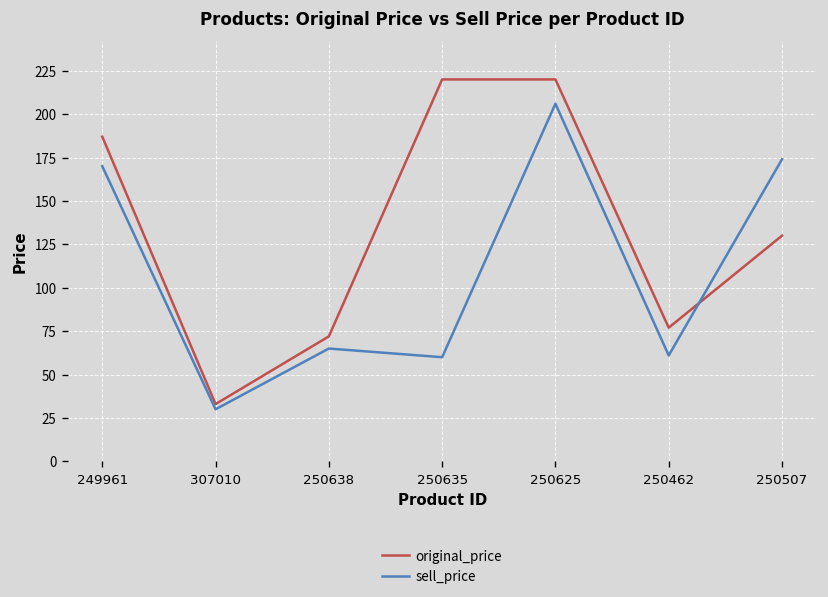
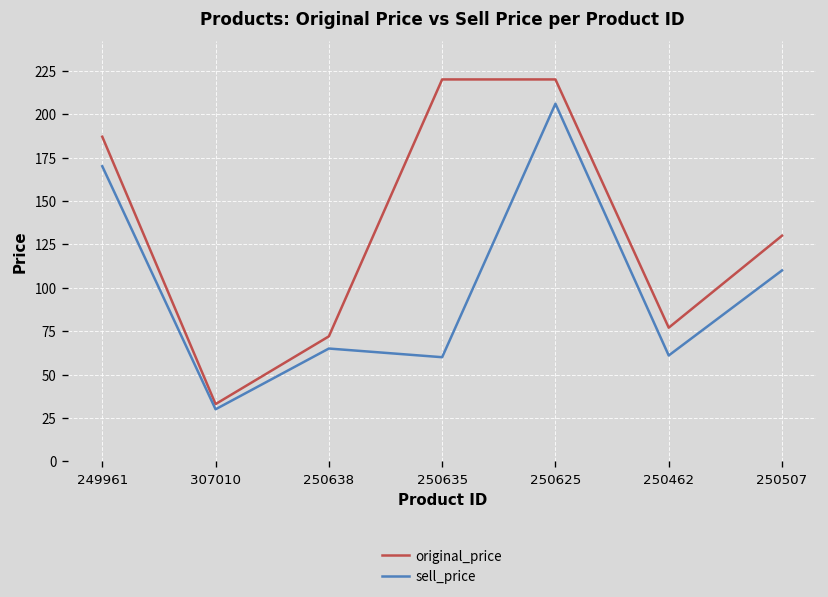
sell_price, 250507: 174 -> 110
